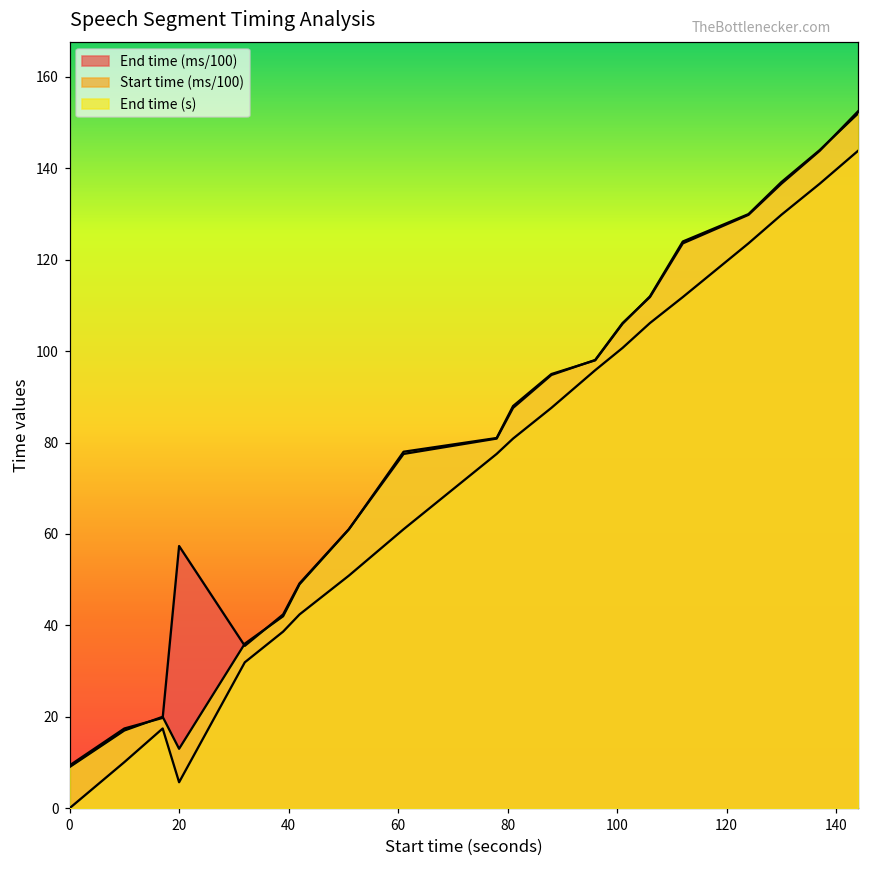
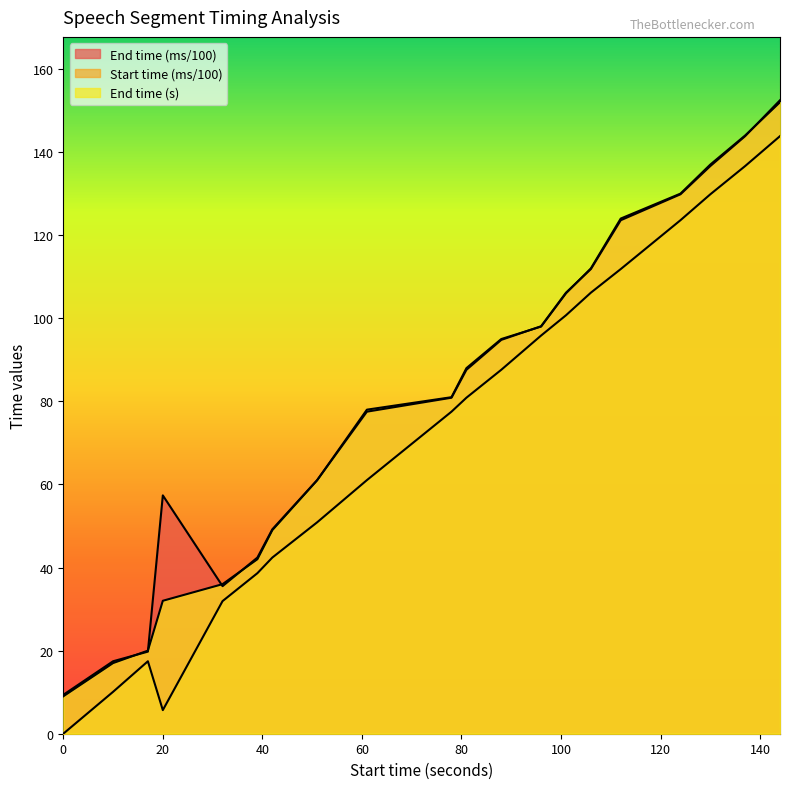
End time (s), 20: 13 -> 32
